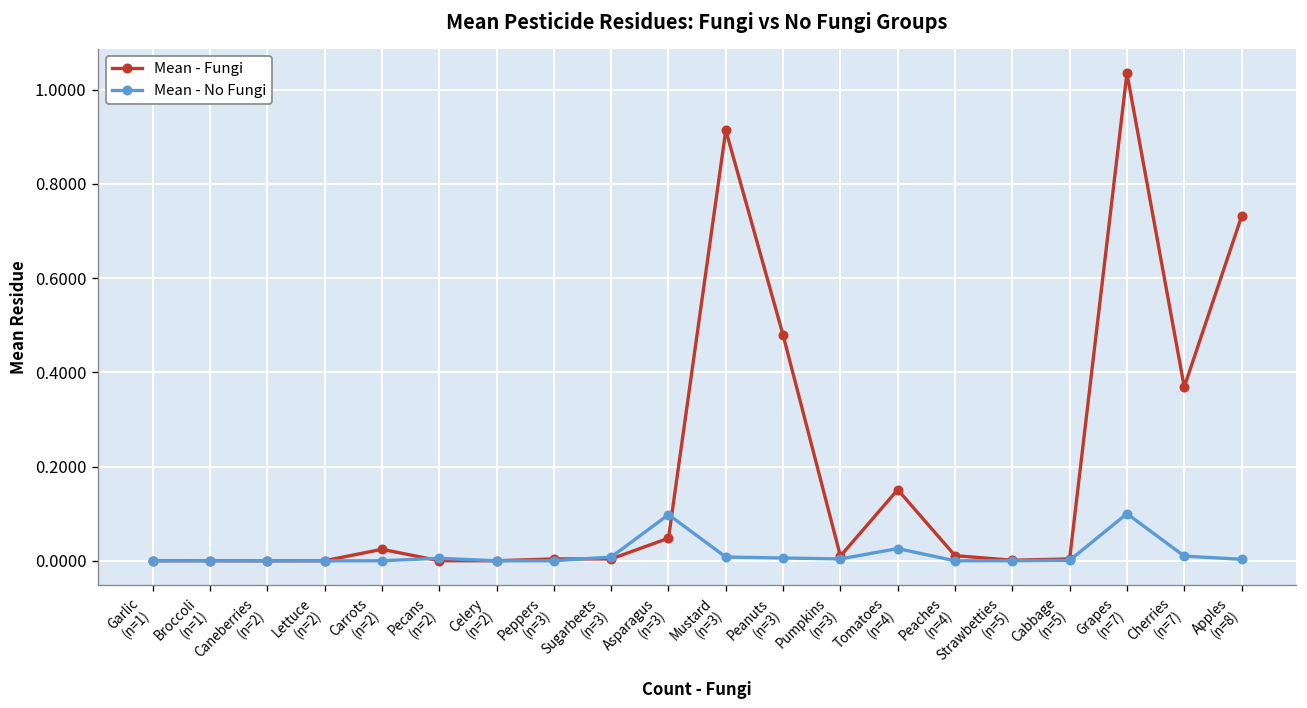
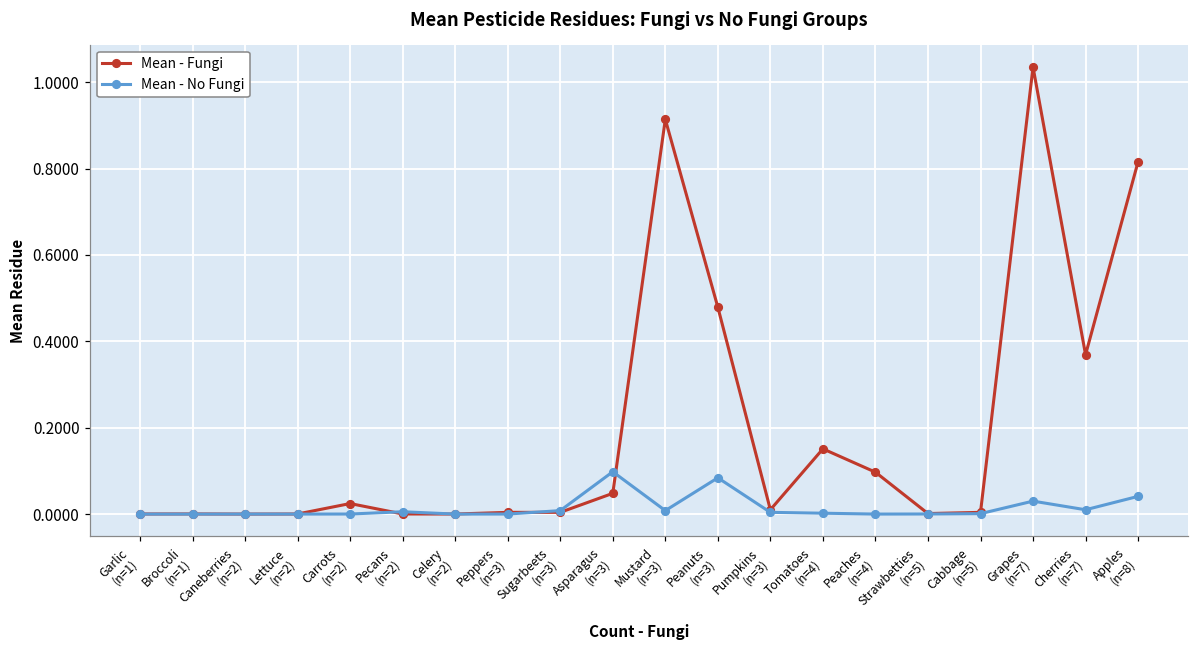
Mean - No Fungi, Peanuts (n=3): 0.01 -> 0.08
Mean - No Fungi, Tomatoes (n=4): 0.03 -> 0.00
Mean - Fungi, Peaches (n=4): 0.01 -> 0.10
Mean - No Fungi, Grapes (n=7): 0.10 -> 0.03
Mean - Fungi, Apples (n=8): 0.73 -> 0.82
Mean - No Fungi, Apples (n=8): 0.00 -> 0.04
